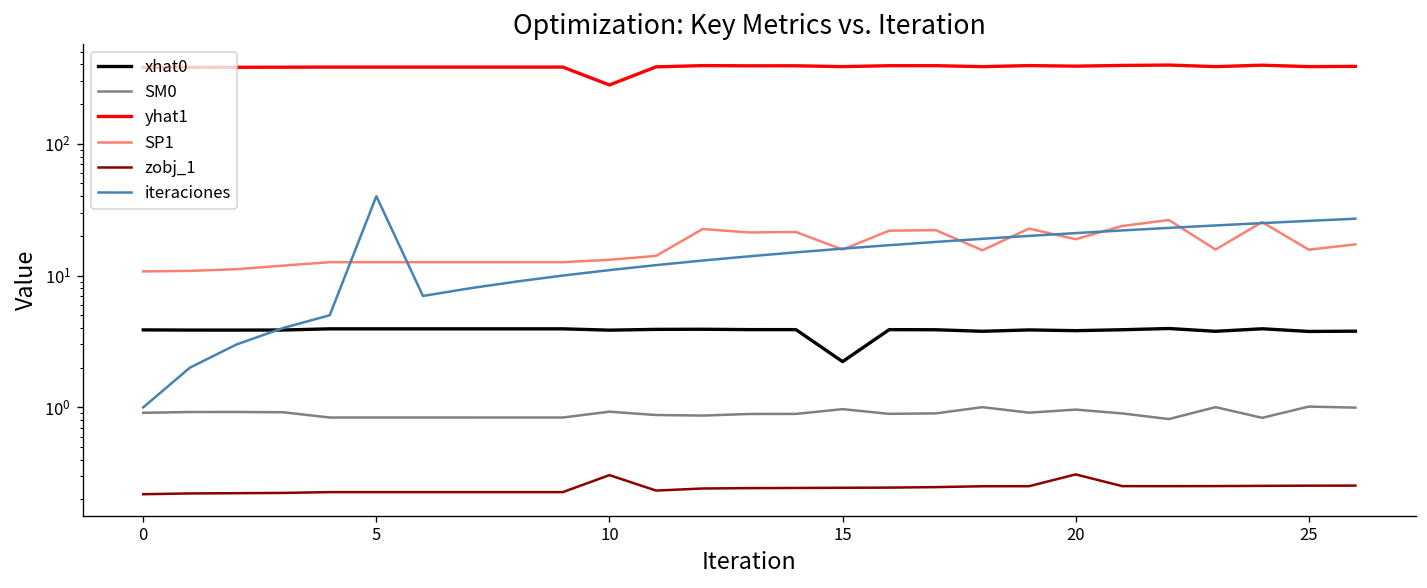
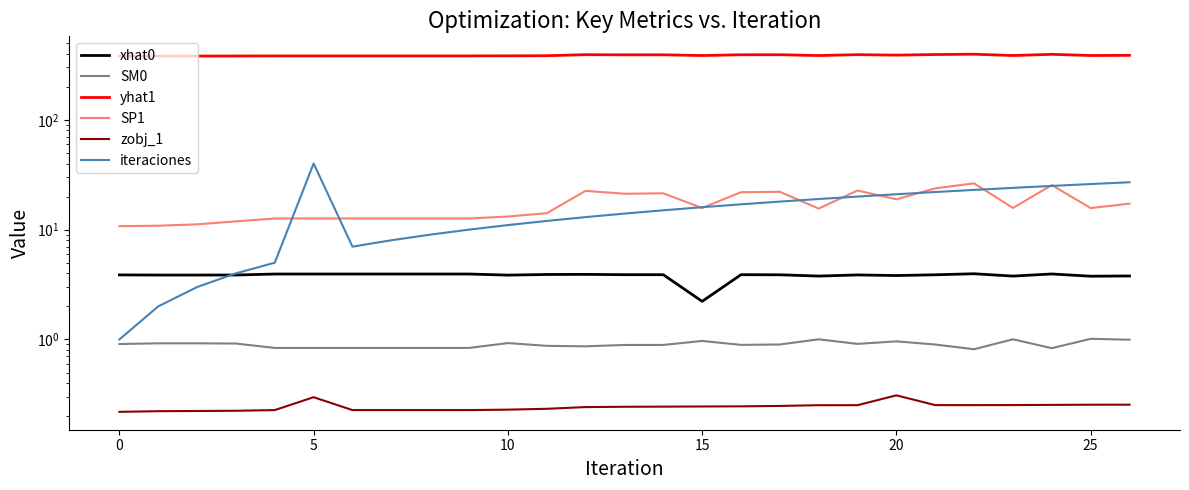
zobj_1, 5: 0.23 -> 0.30
yhat1, 10: 280 -> 380
zobj_1, 10: 0.31 -> 0.23
